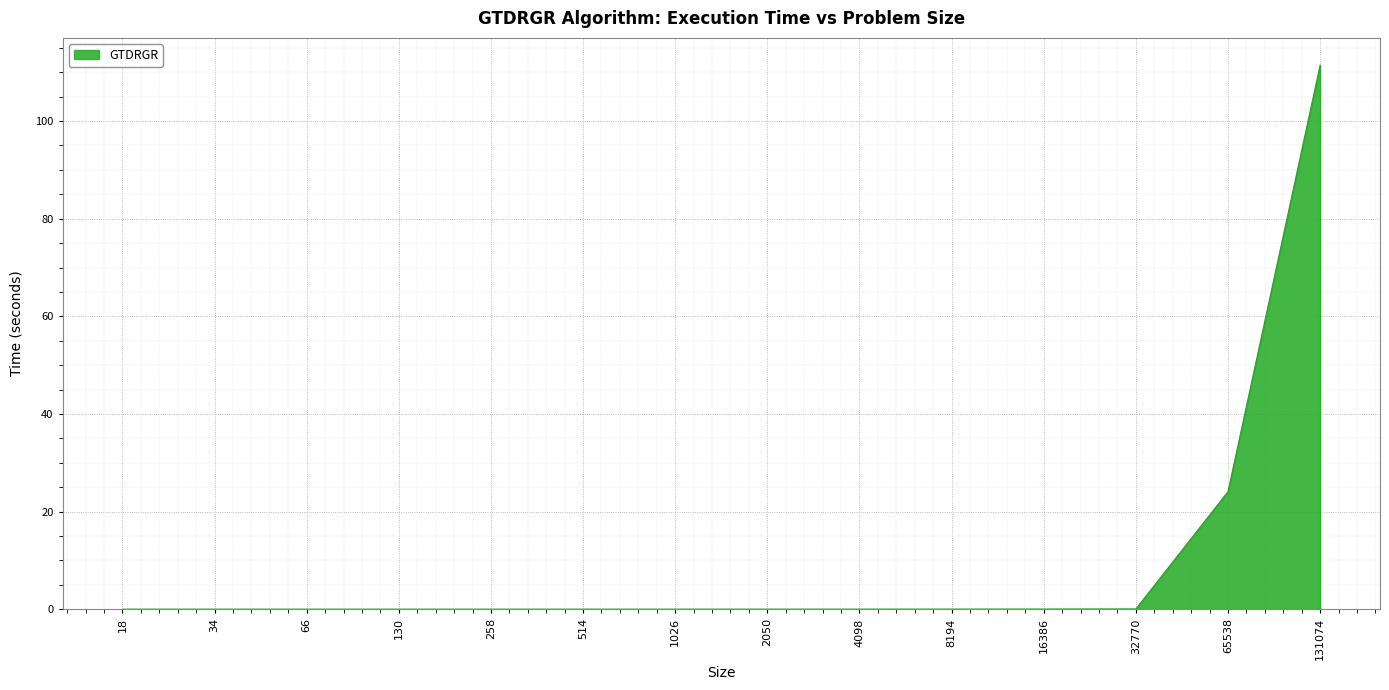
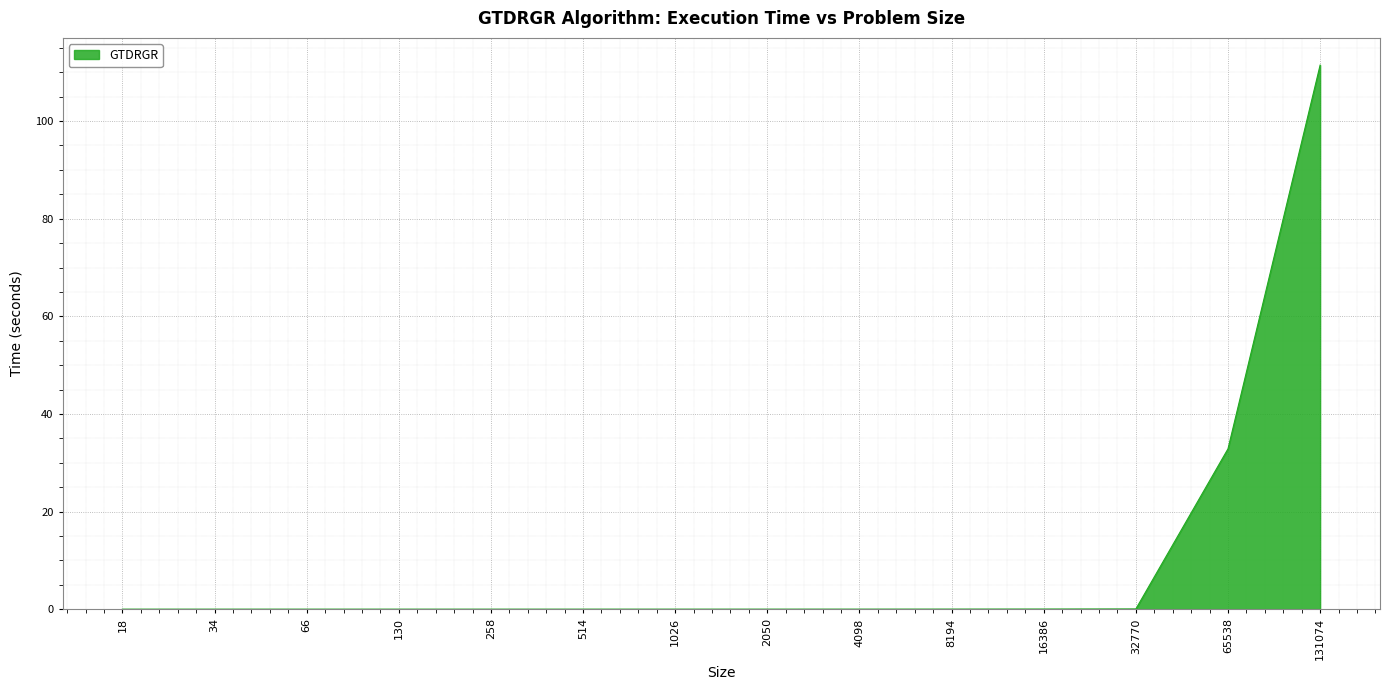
65538: 24 -> 33
